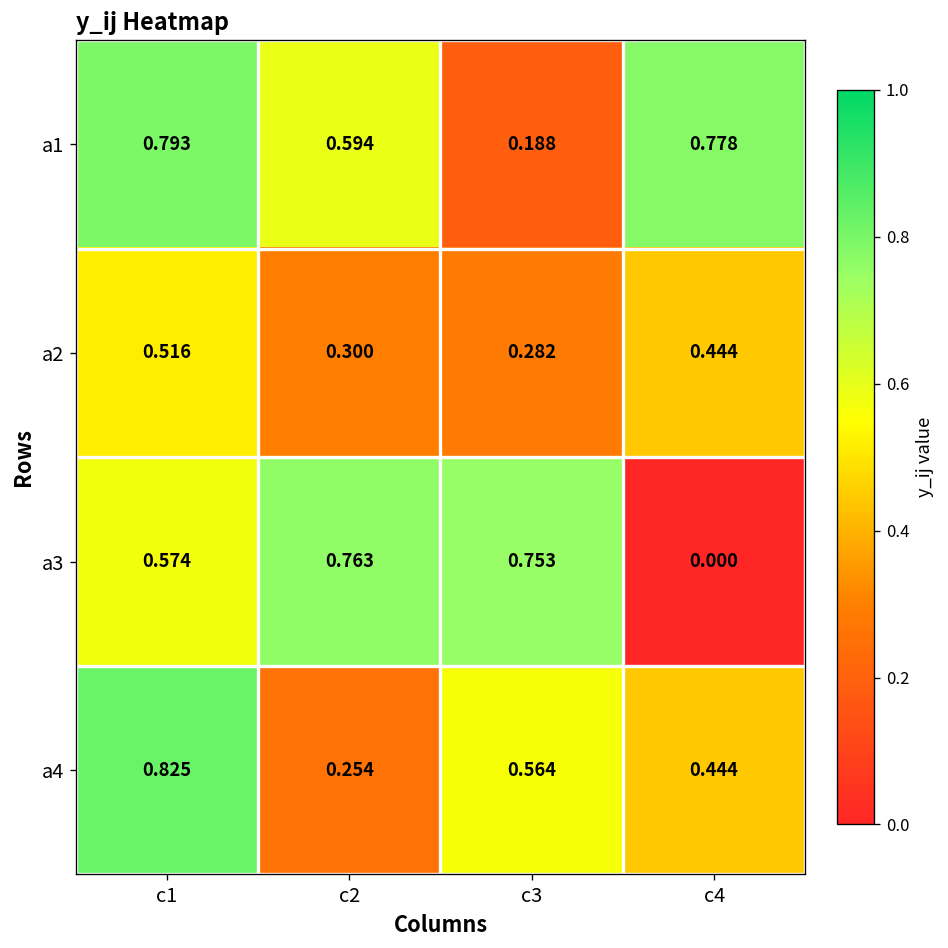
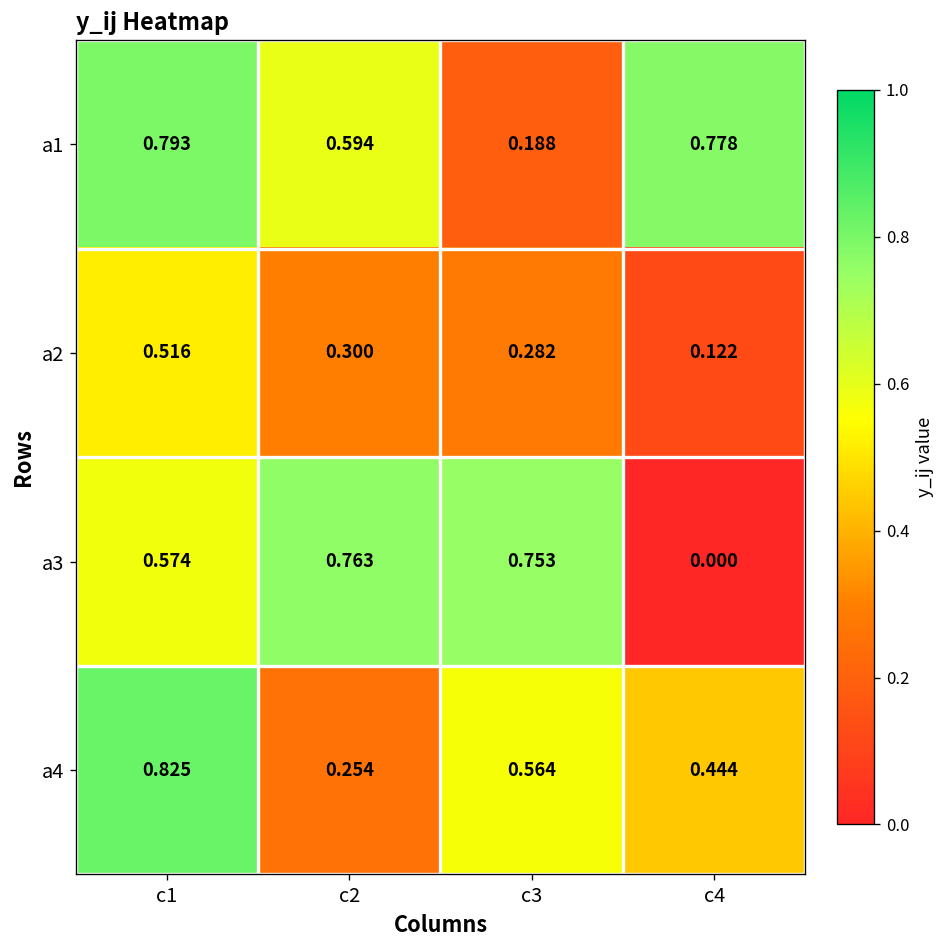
a2, c4: 0.444 -> 0.122
